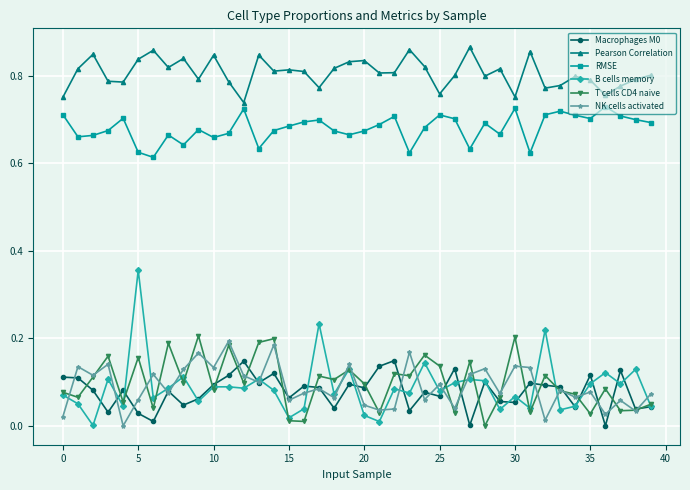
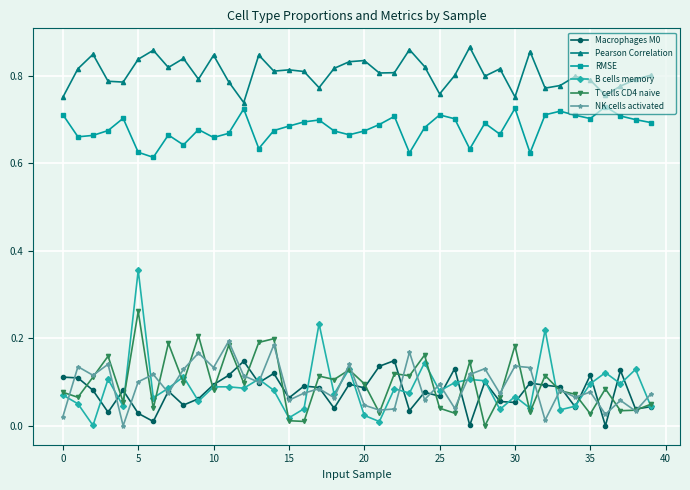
T cells CD4 naive, 5: 0.16 -> 0.26
NK cells activated, 5: 0.06 -> 0.10
T cells CD4 naive, 25: 0.14 -> 0.04
T cells CD4 naive, 30: 0.20 -> 0.18
